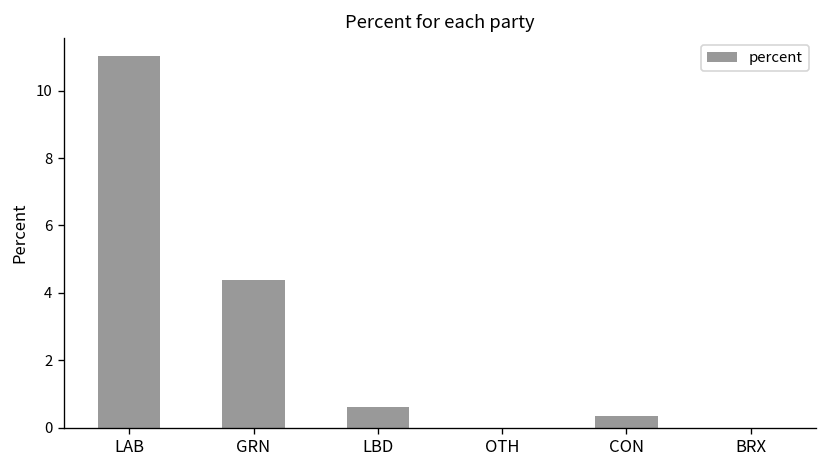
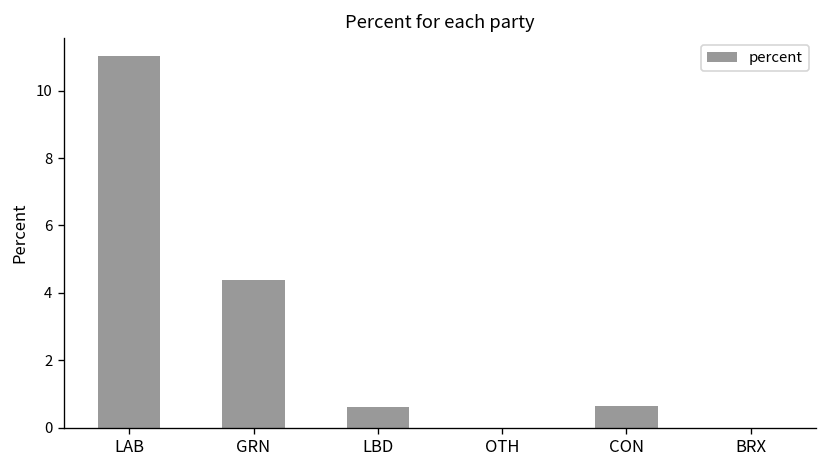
CON: 0.3 -> 0.7
